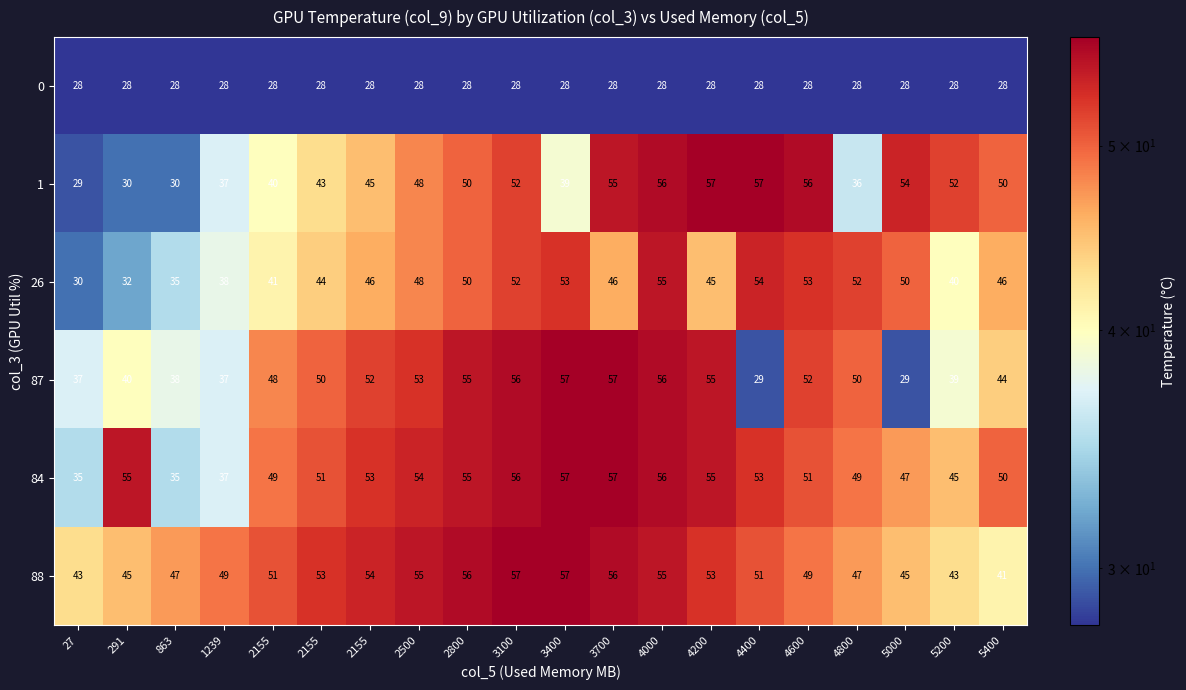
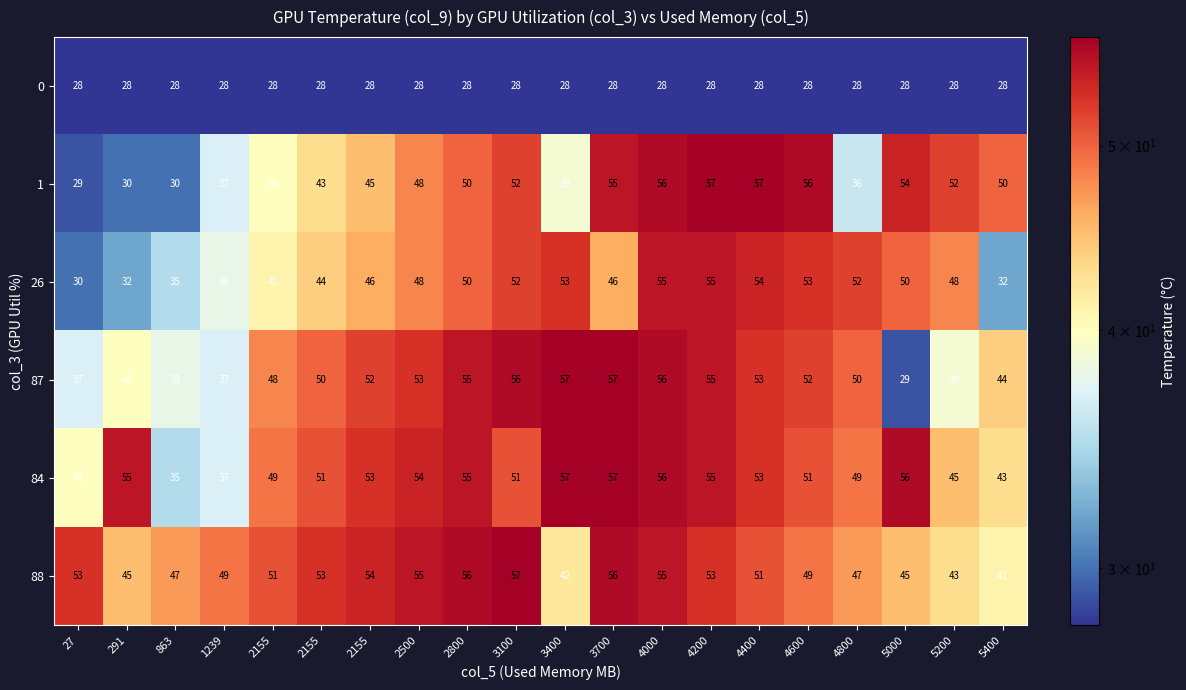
26, 4200: 45 -> 55
26, 5200: 40 -> 48
26, 5400: 46 -> 32
87, 4400: 29 -> 53
84, 27: 35 -> 40
84, 3100: 56 -> 51
84, 5000: 47 -> 56
84, 5400: 50 -> 43
88, 27: 43 -> 53
88, 3400: 57 -> 42
